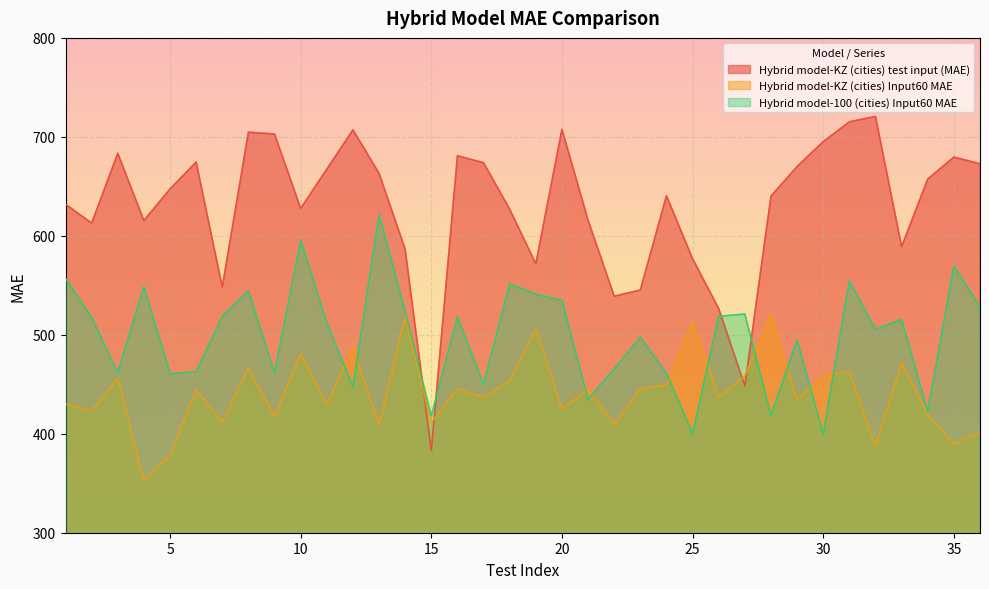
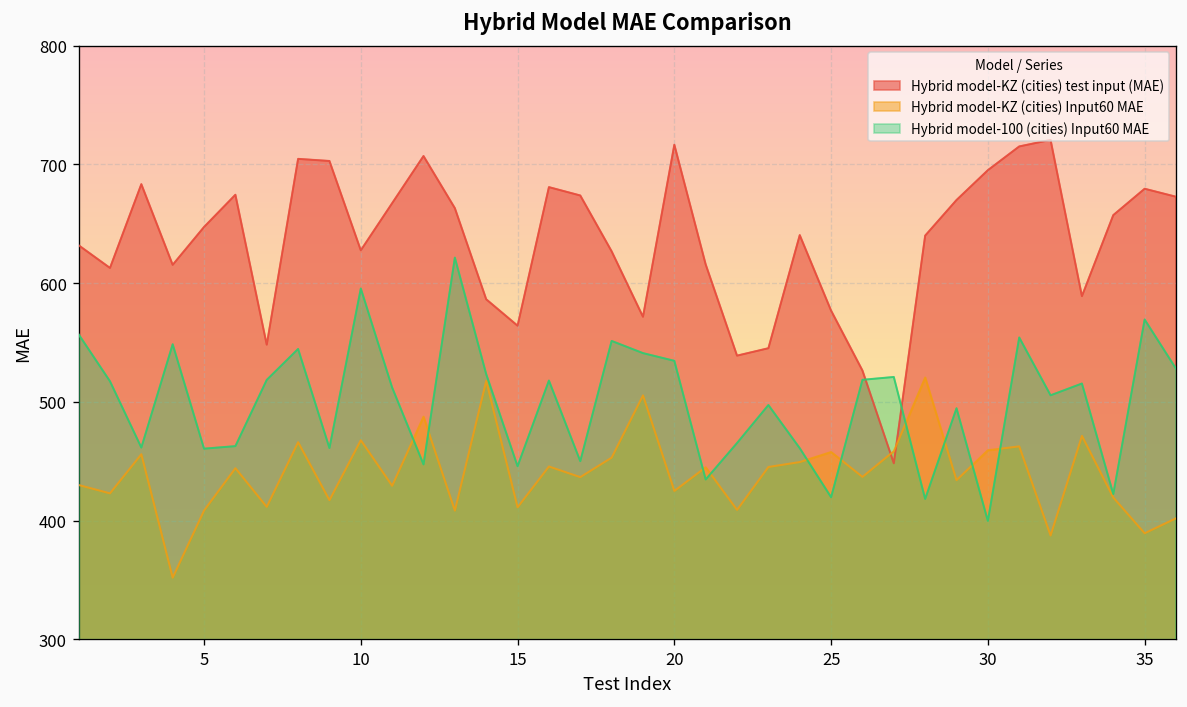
Hybrid model-KZ (cities) Input60 MAE, 5: 380 -> 410
Hybrid model-KZ (cities) Input60 MAE, 10: 480 -> 470
Hybrid model-KZ (cities) test input (MAE), 15: 380 -> 560
Hybrid model-100 (cities) Input60 MAE, 15: 420 -> 450
Hybrid model-KZ (cities) test input (MAE), 20: 710 -> 720
Hybrid model-KZ (cities) Input60 MAE, 25: 510 -> 460
Hybrid model-100 (cities) Input60 MAE, 25: 400 -> 420
